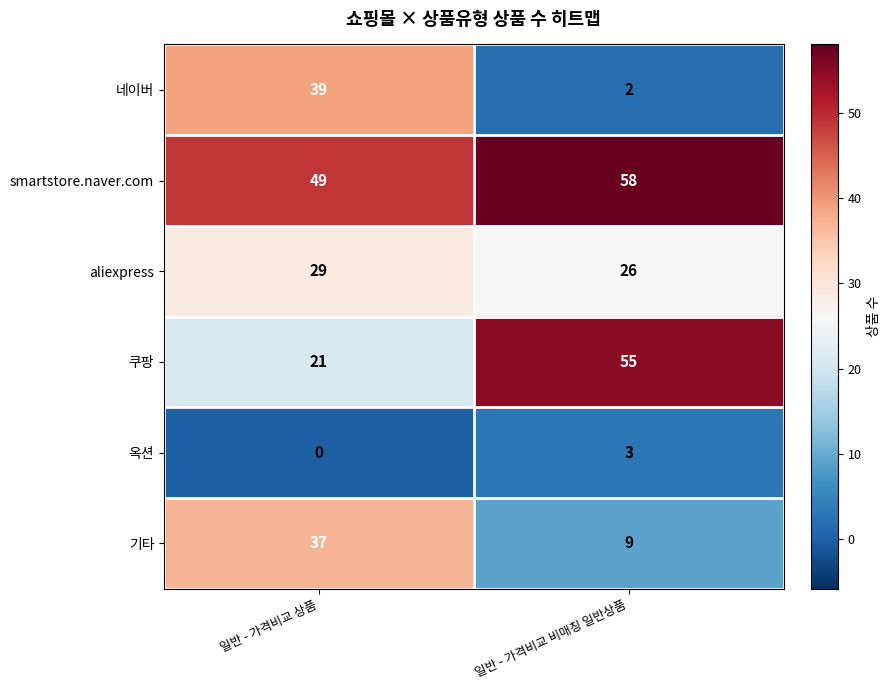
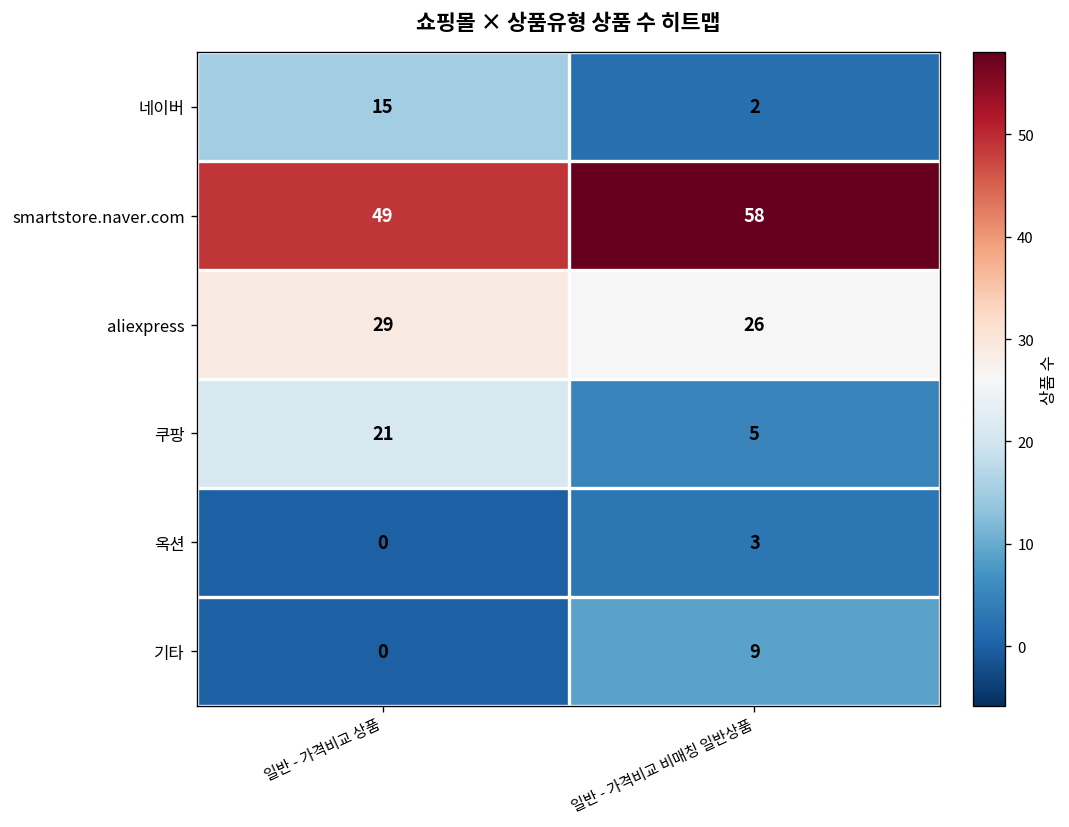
네이버, 일반 - 가격비교 상품: 39 -> 15
쿠팡, 일반 - 가격비교 비매칭 일반상품: 55 -> 5
기타, 일반 - 가격비교 상품: 37 -> 0
